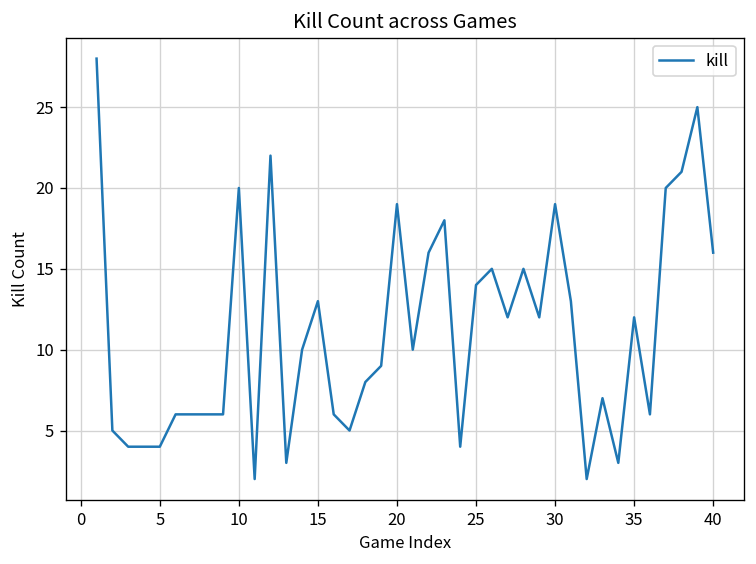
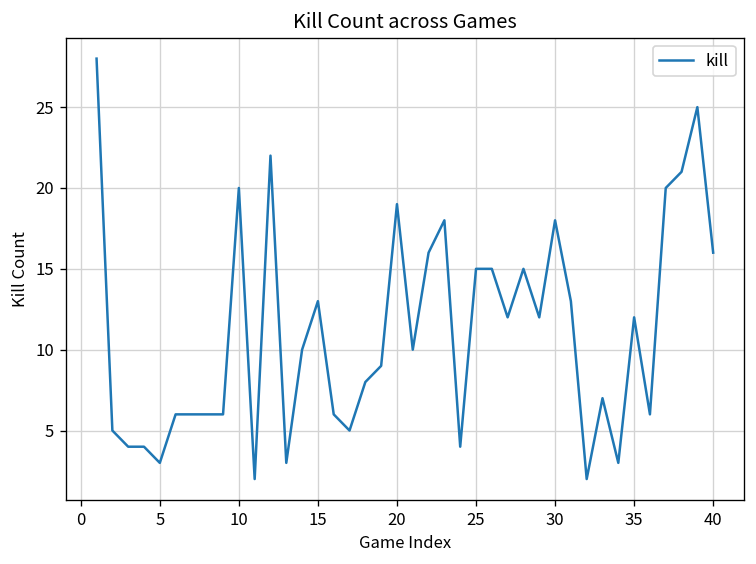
5: 4 -> 3
25: 14 -> 15
30: 19 -> 18
